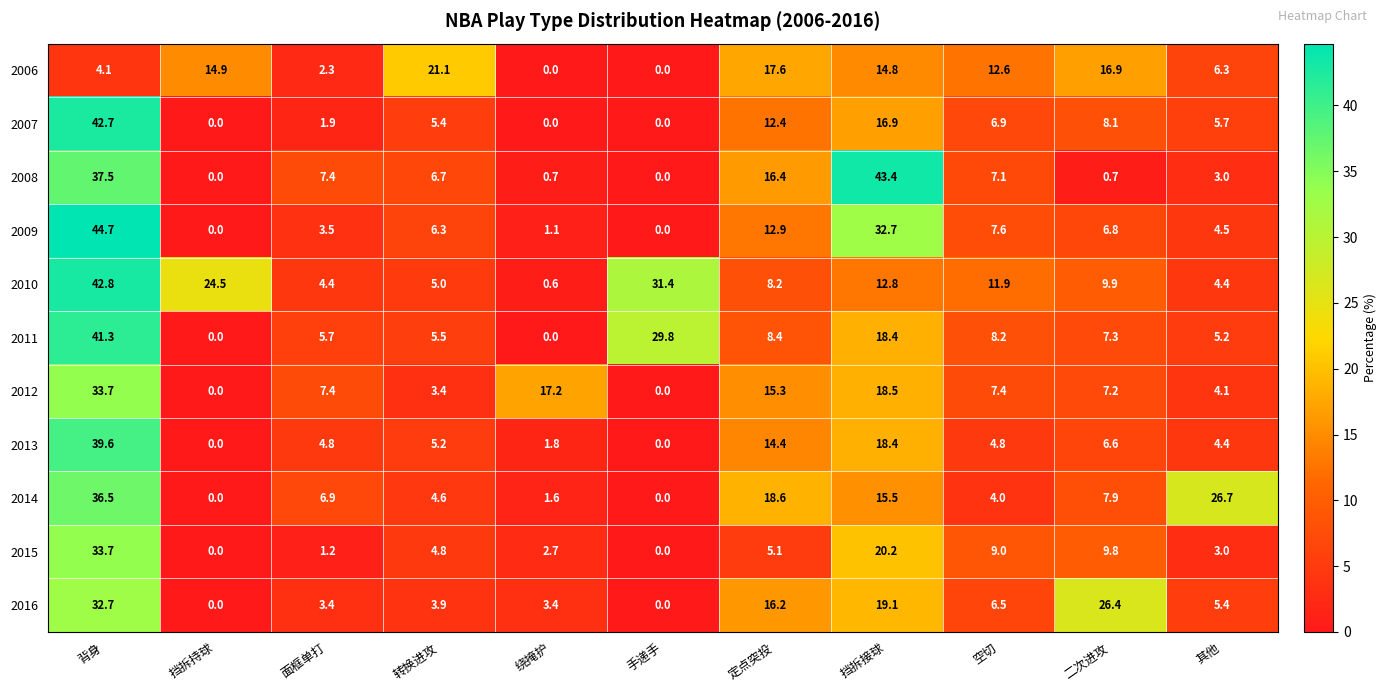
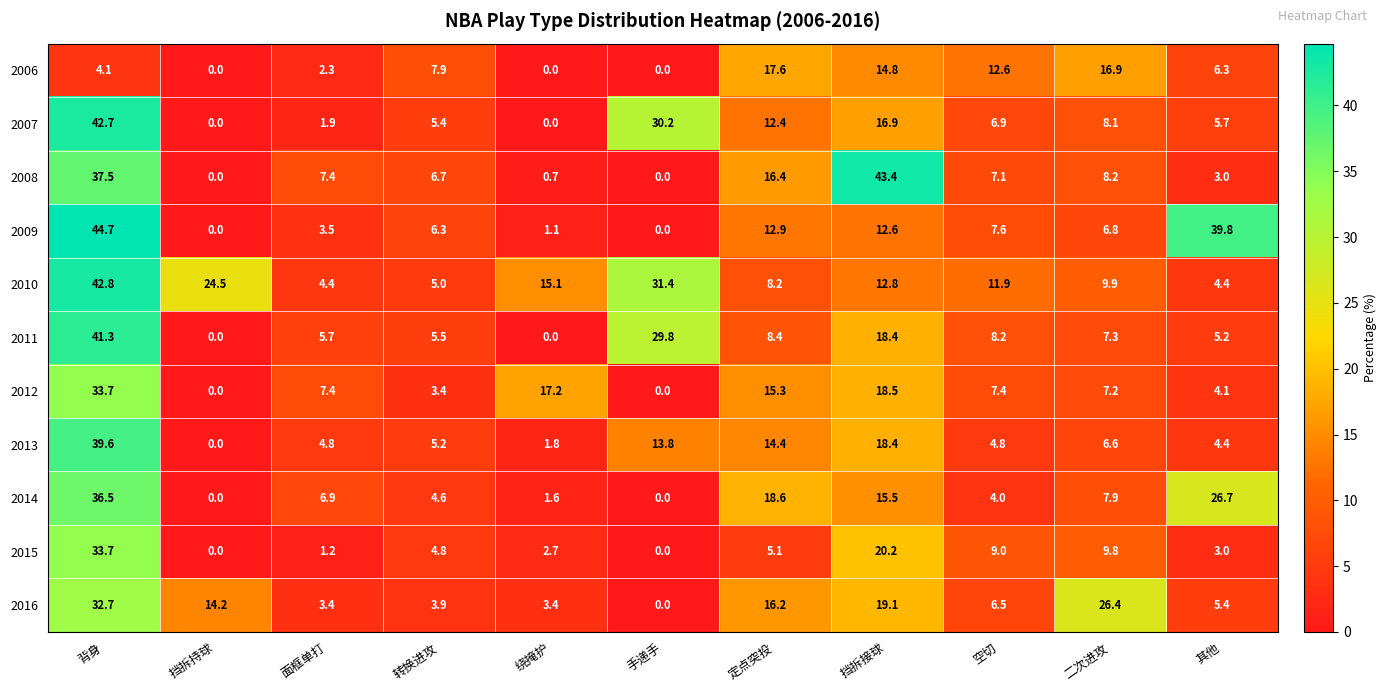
2006, 挡拆持球: 14.9 -> 0.0
2006, 转换进攻: 21.1 -> 7.9
2007, 手递手: 0.0 -> 30.2
2008, 二次进攻: 0.7 -> 8.2
2009, 挡拆接球: 32.7 -> 12.6
2009, 其他: 4.5 -> 39.8
2010, 绕掩护: 0.6 -> 15.1
2013, 手递手: 0.0 -> 13.8
2016, 挡拆持球: 0.0 -> 14.2
